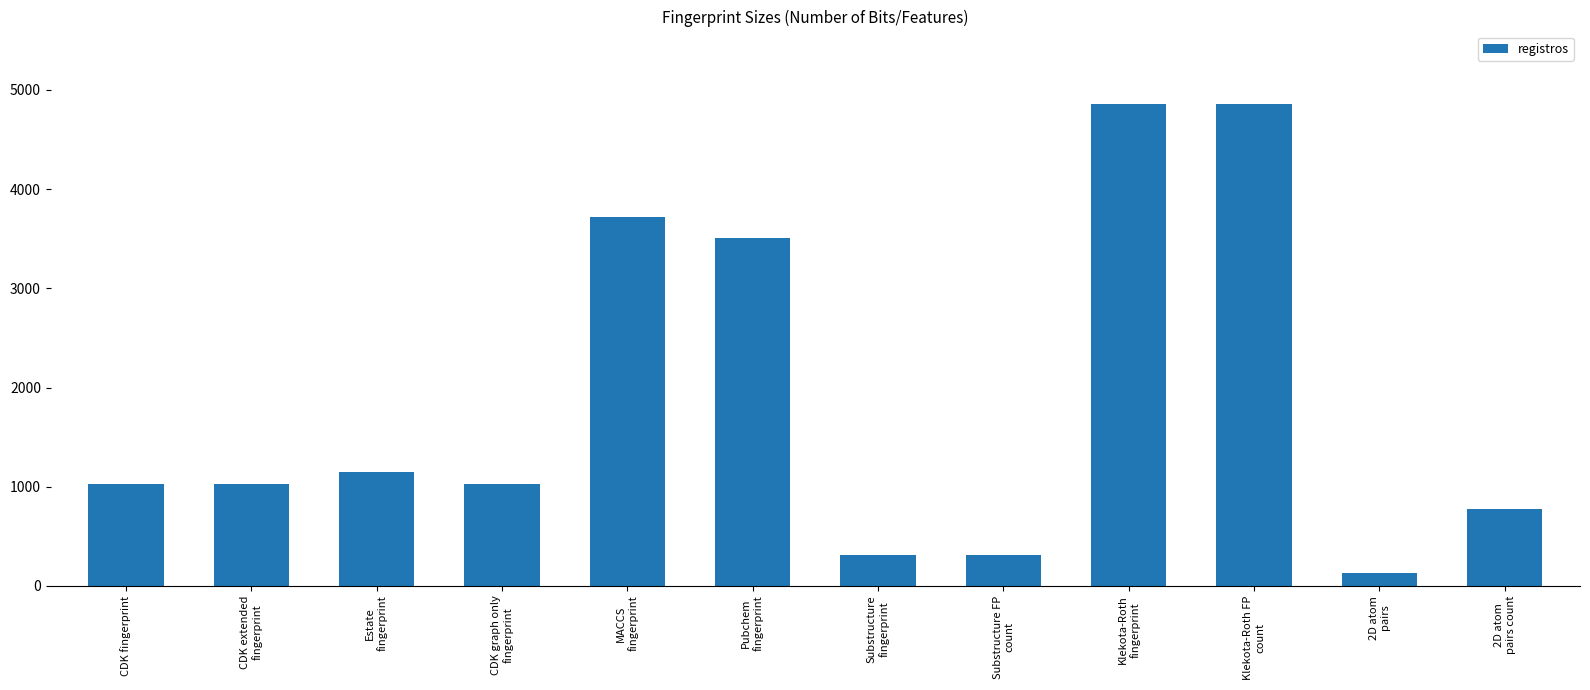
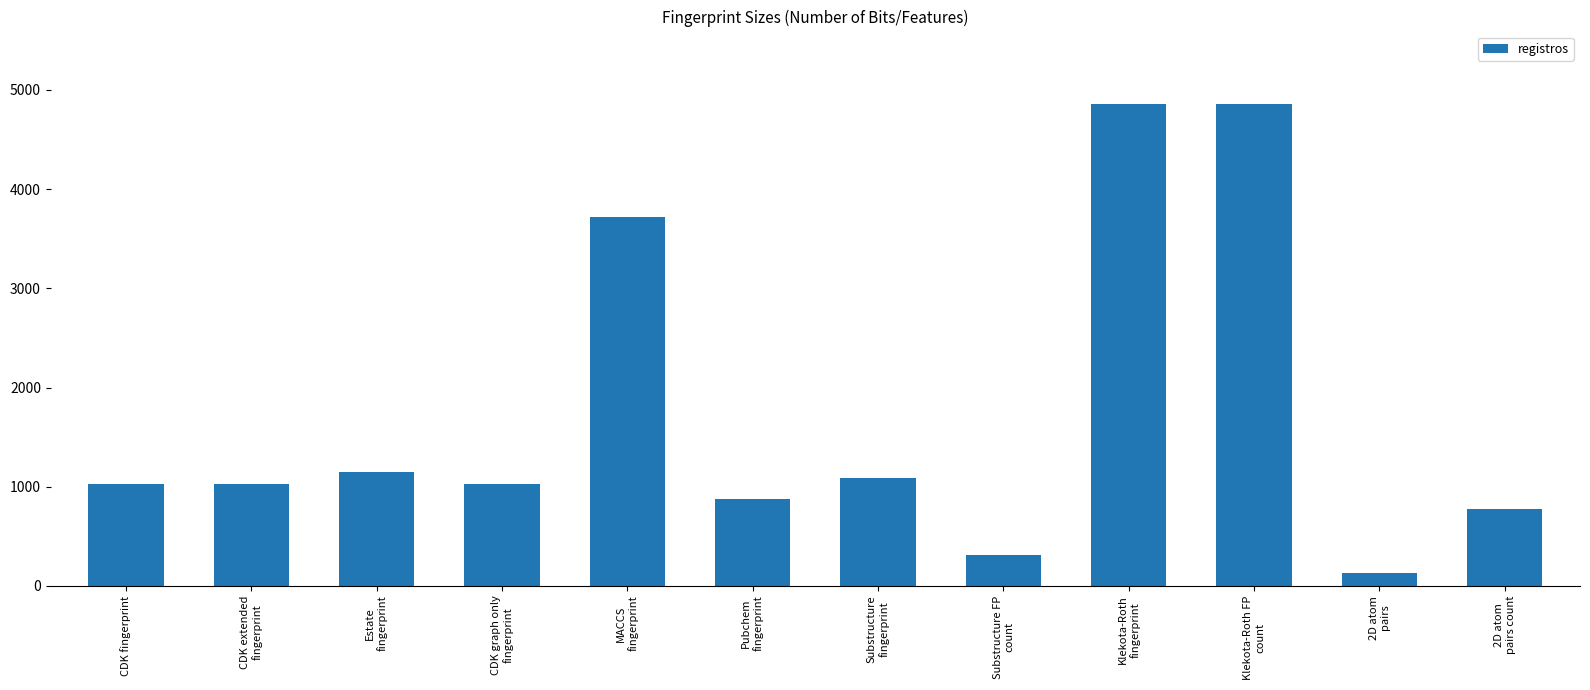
Pubchem fingerprint: 3500 -> 900
Substructure fingerprint: 300 -> 1100
